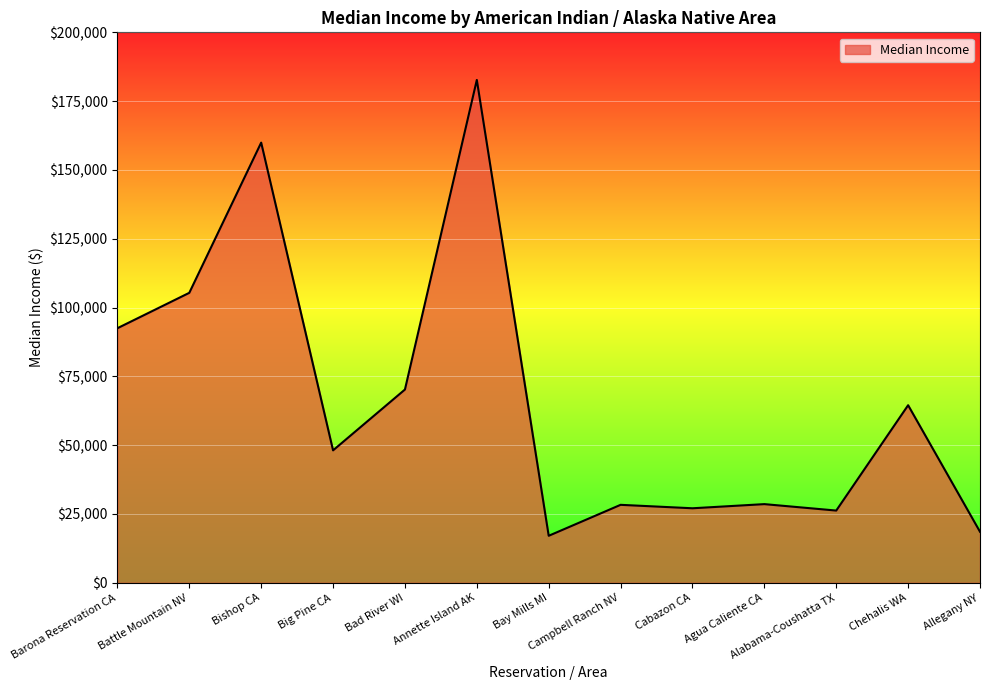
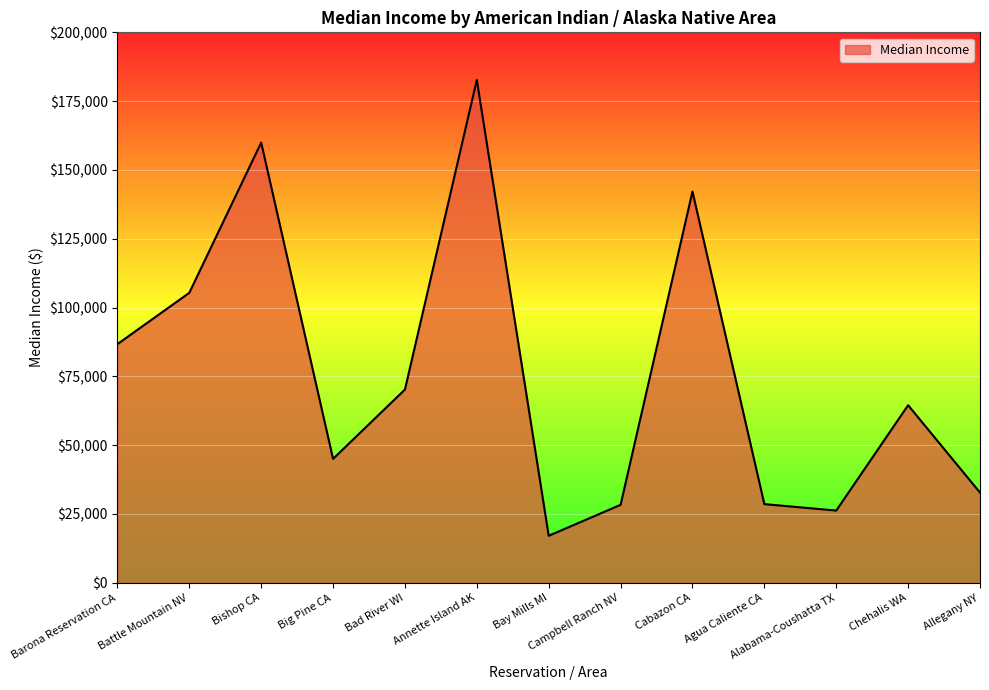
Barona Reservation CA: $93,000 -> $87,000
Big Pine CA: $48,000 -> $45,000
Cabazon CA: $27,000 -> $142,000
Allegany NY: $19,000 -> $33,000
